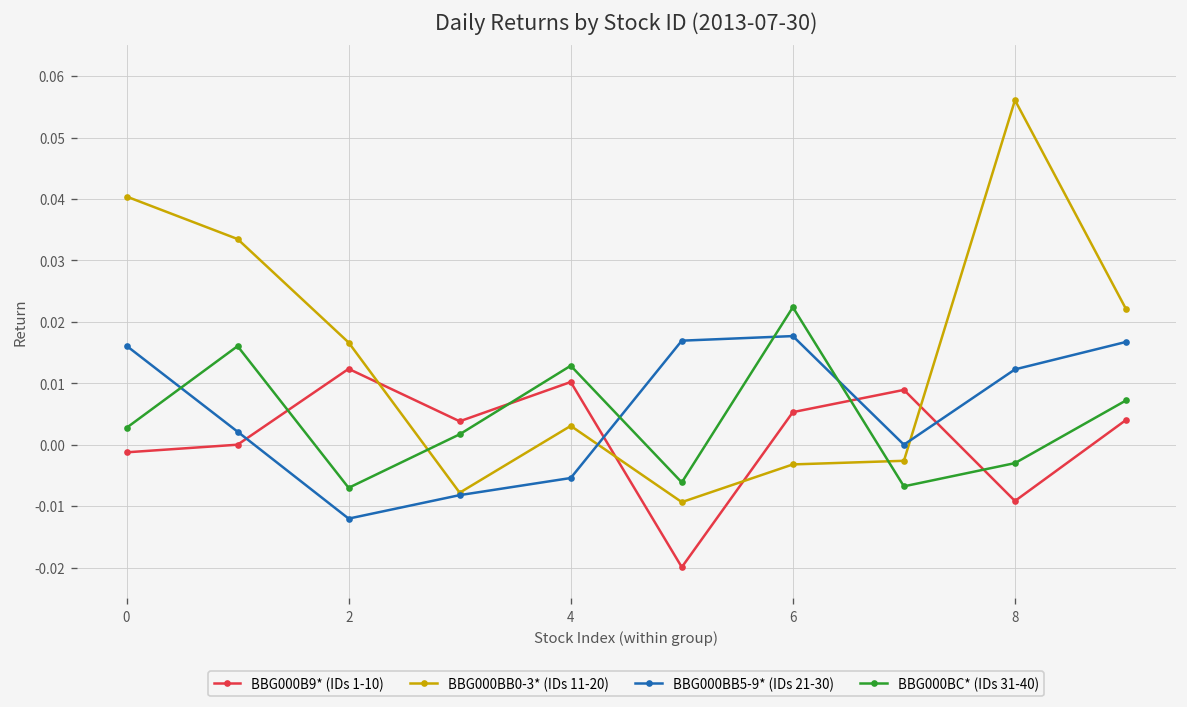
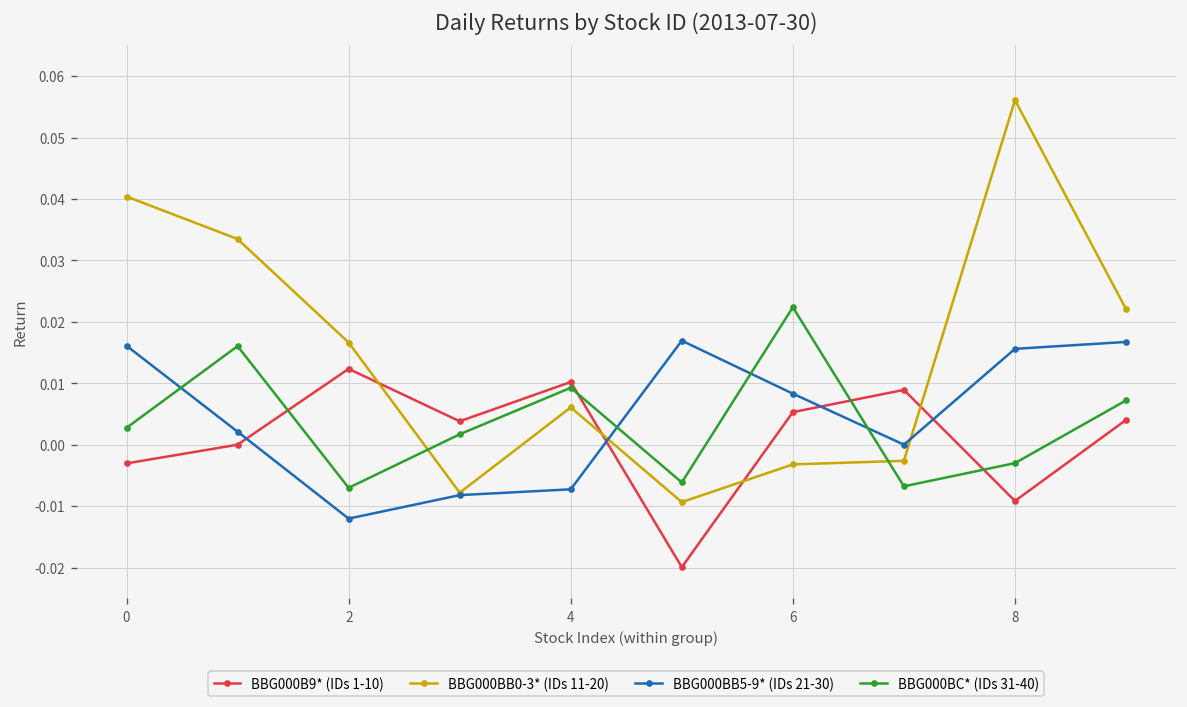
BBG000B9* (IDs 1-10), 0: -0.001 -> -0.003
BBG000BB0-3* (IDs 11-20), 4: 0.003 -> 0.006
BBG000BB5-9* (IDs 21-30), 4: -0.005 -> -0.007
BBG000BC* (IDs 31-40), 4: 0.013 -> 0.009
BBG000BB5-9* (IDs 21-30), 6: 0.018 -> 0.008
BBG000BB5-9* (IDs 21-30), 8: 0.012 -> 0.016
